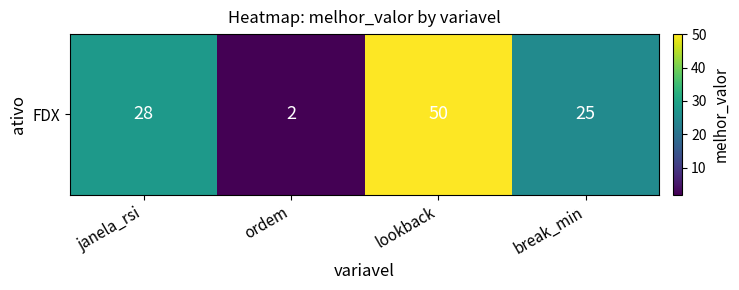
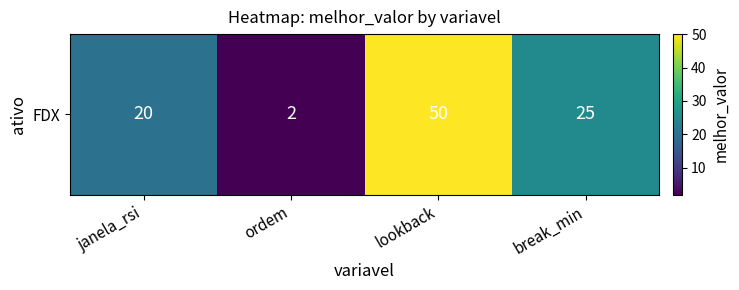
FDX, janela_rsi: 28 -> 20
